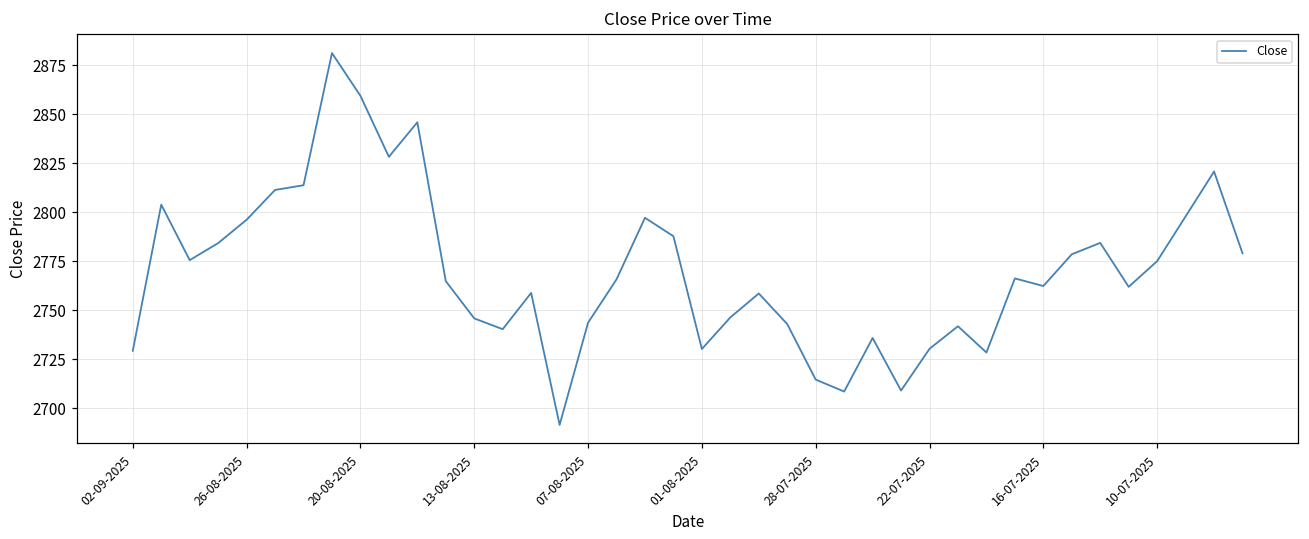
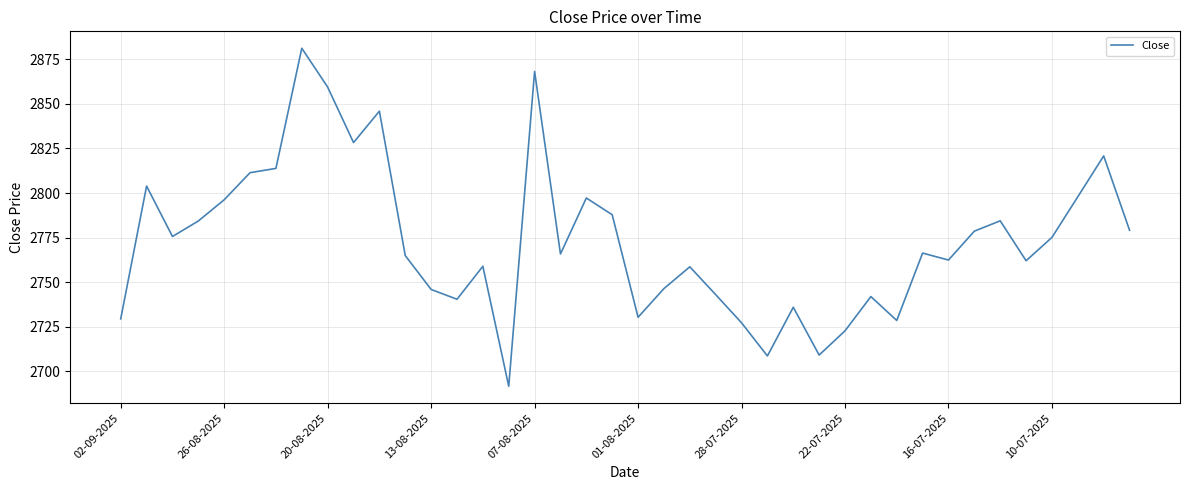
07-08-2025: 2744 -> 2868
28-07-2025: 2715 -> 2727
22-07-2025: 2730 -> 2723
